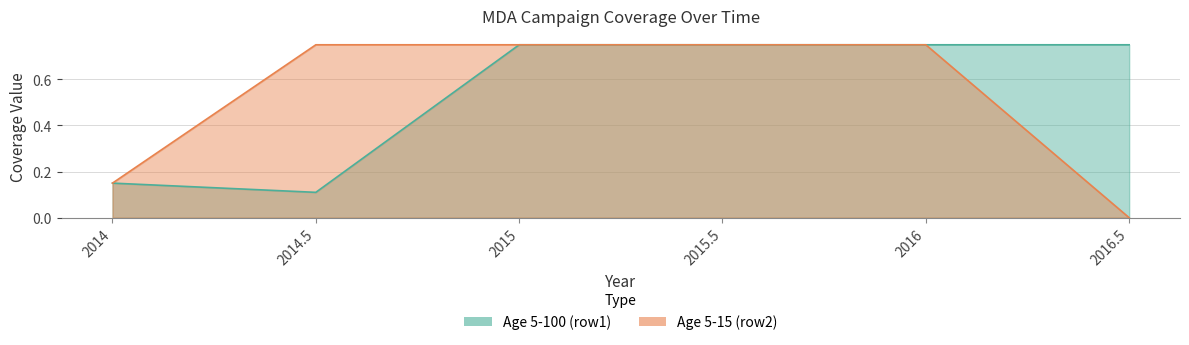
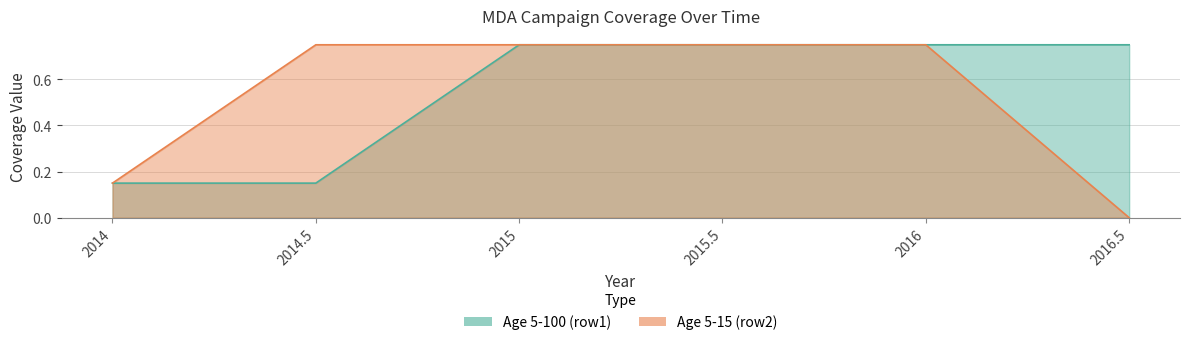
Age 5-100 (row1), 2014.5: 0.11 -> 0.15
